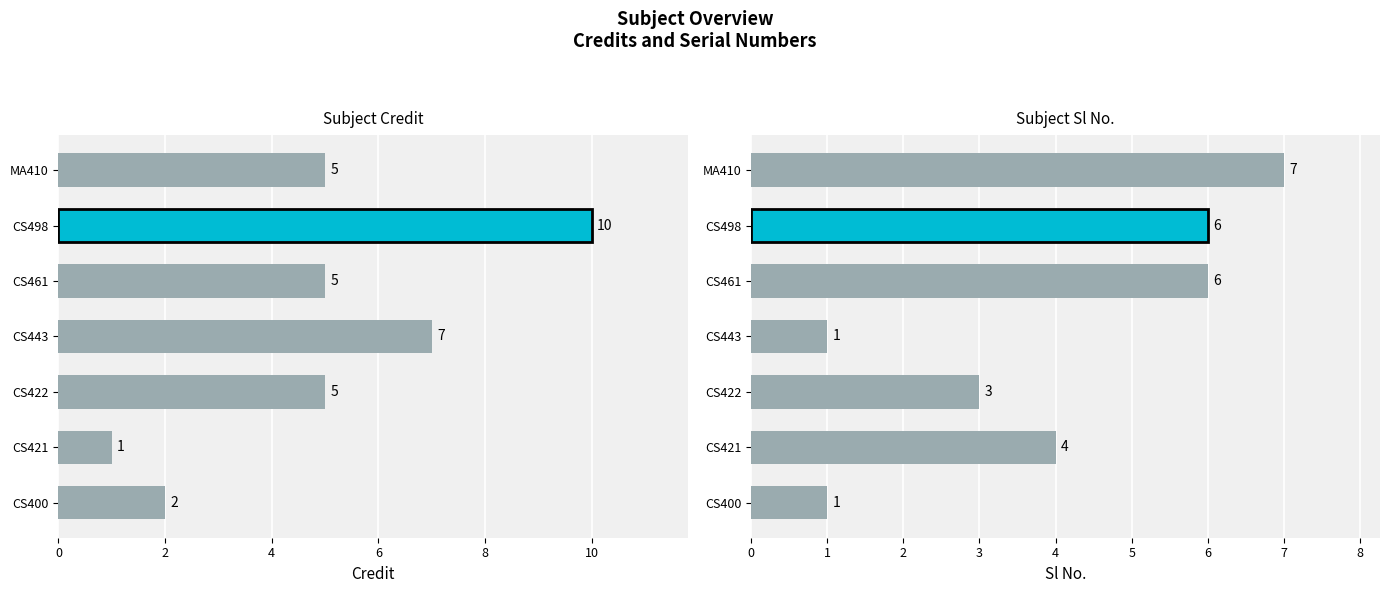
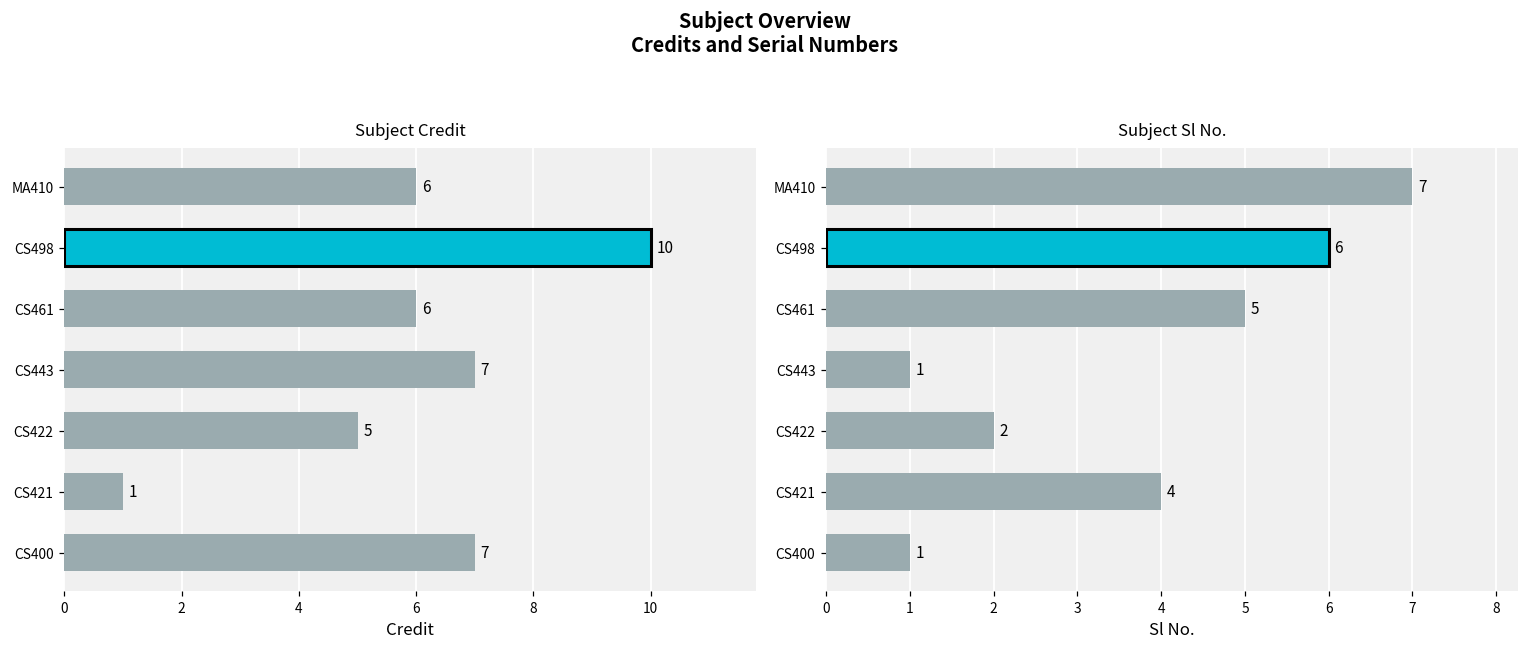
Subject Credit, MA410: 5 -> 6
Subject Credit, CS461: 5 -> 6
Subject Credit, CS400: 2 -> 7
Subject Sl No., CS461: 6 -> 5
Subject Sl No., CS422: 3 -> 2
